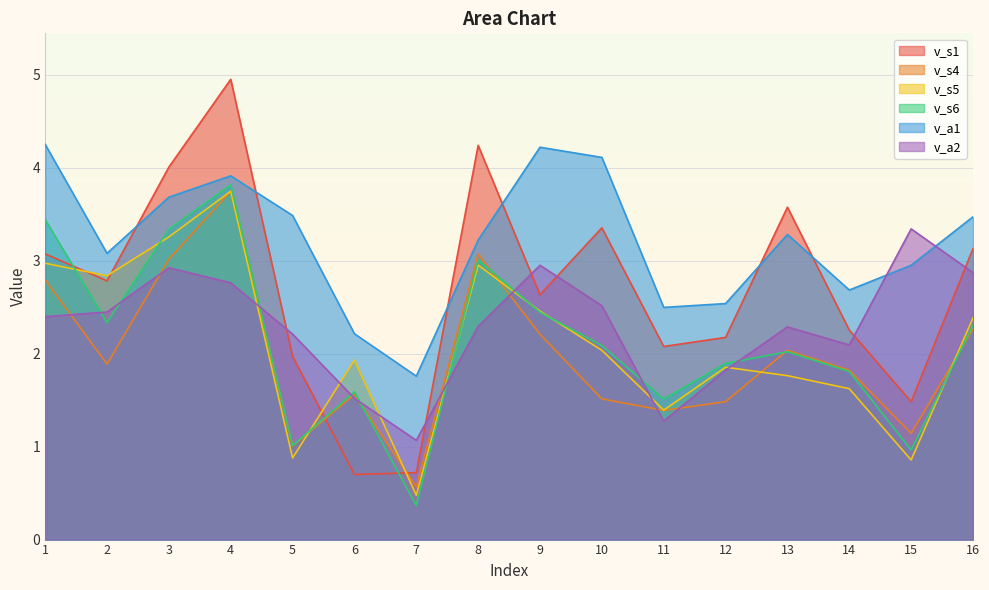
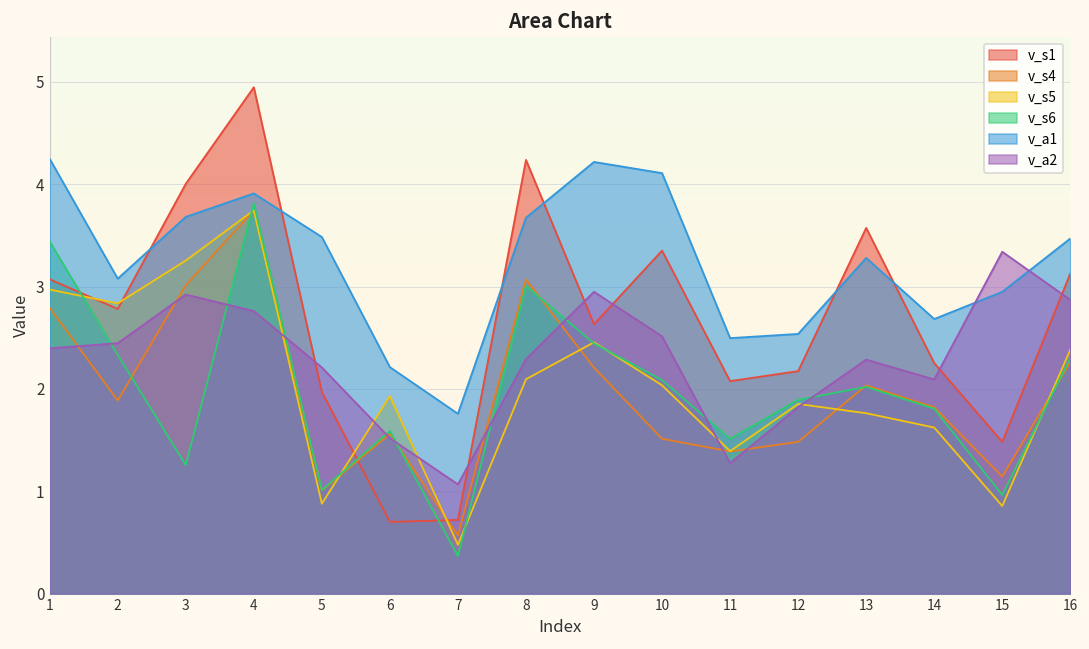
v_s6, 3: 3.3 -> 1.3
v_s5, 8: 3.0 -> 2.1
v_a1, 8: 3.2 -> 3.7
